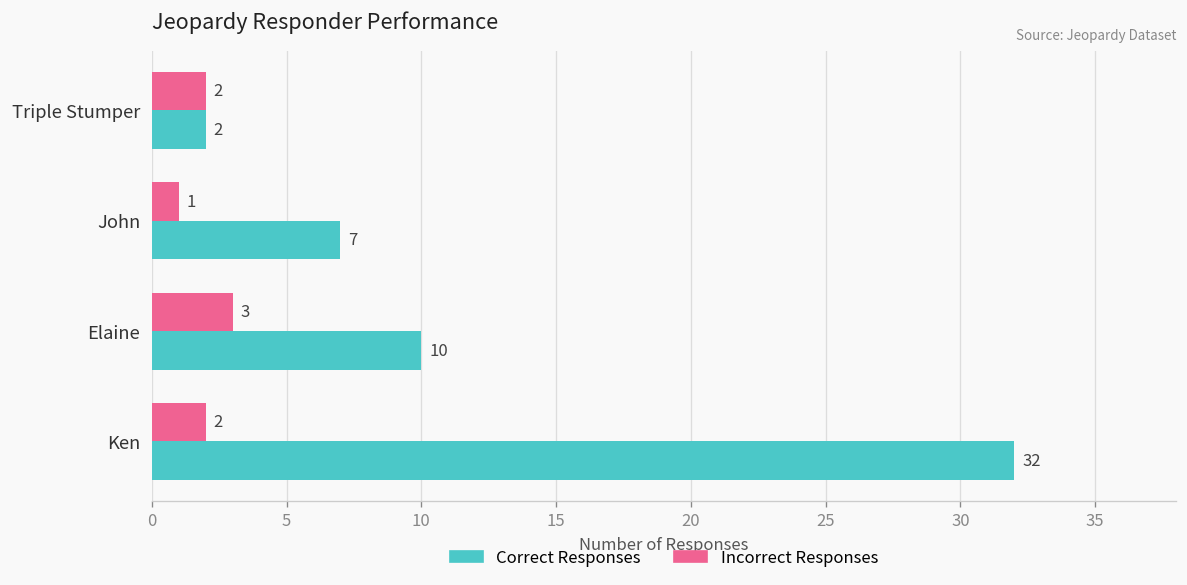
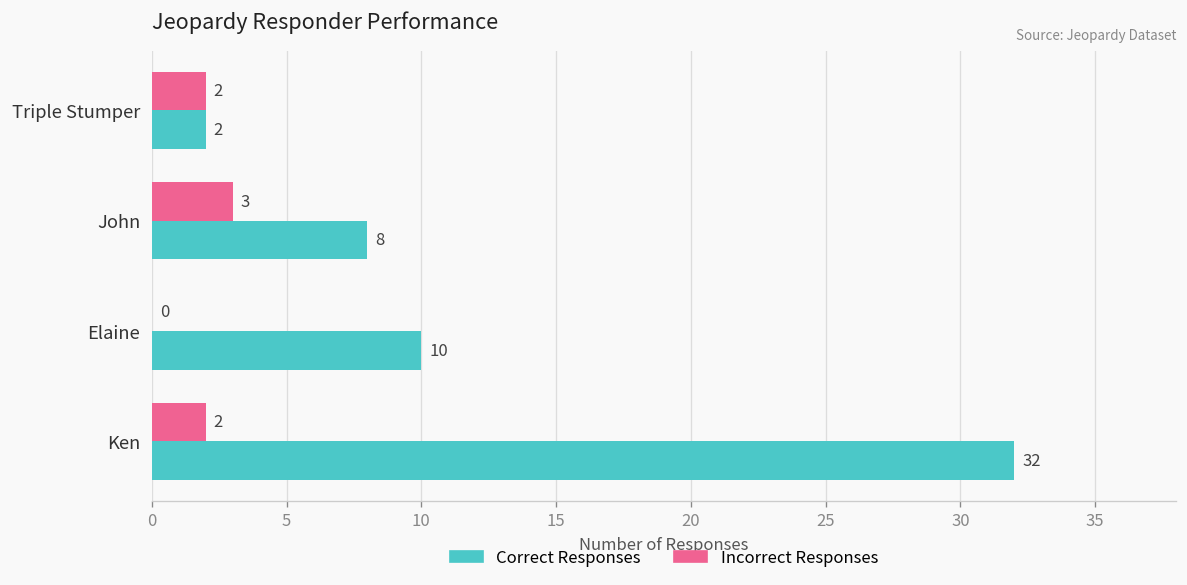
Incorrect Responses, John: 1 -> 3
Correct Responses, John: 7 -> 8
Incorrect Responses, Elaine: 3 -> 0
